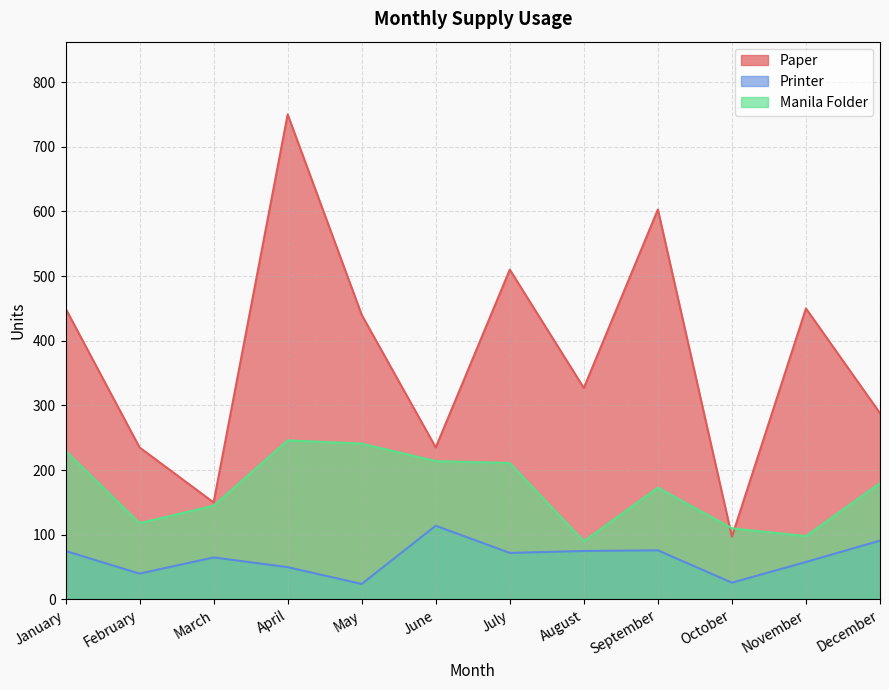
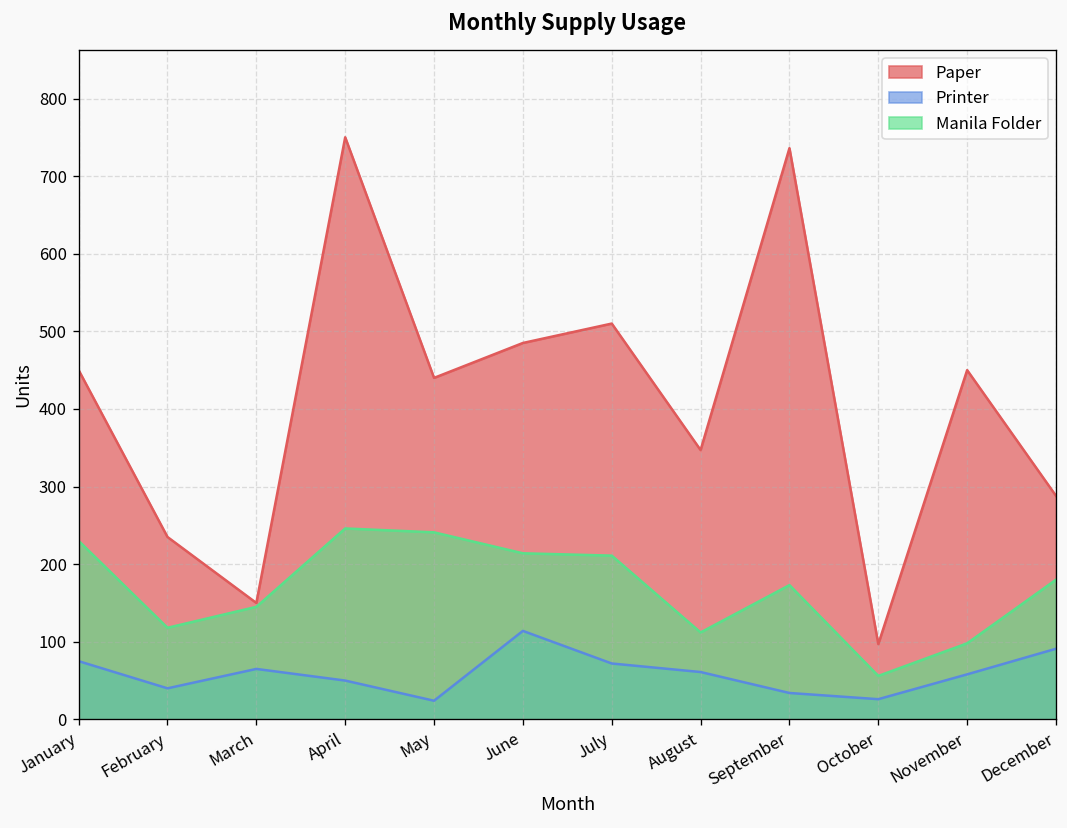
Paper, June: 240 -> 490
Paper, August: 330 -> 350
Printer, August: 80 -> 60
Manila Folder, August: 90 -> 110
Paper, September: 600 -> 740
Printer, September: 80 -> 30
Manila Folder, October: 110 -> 60
